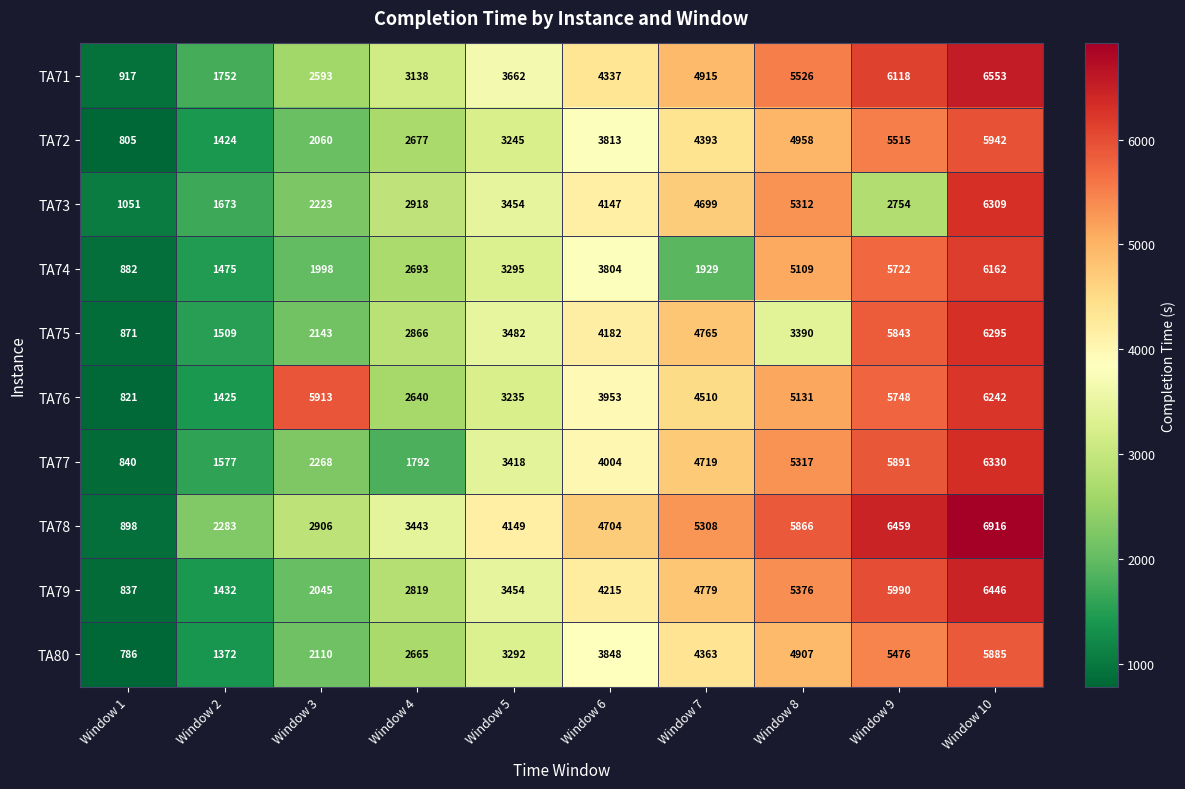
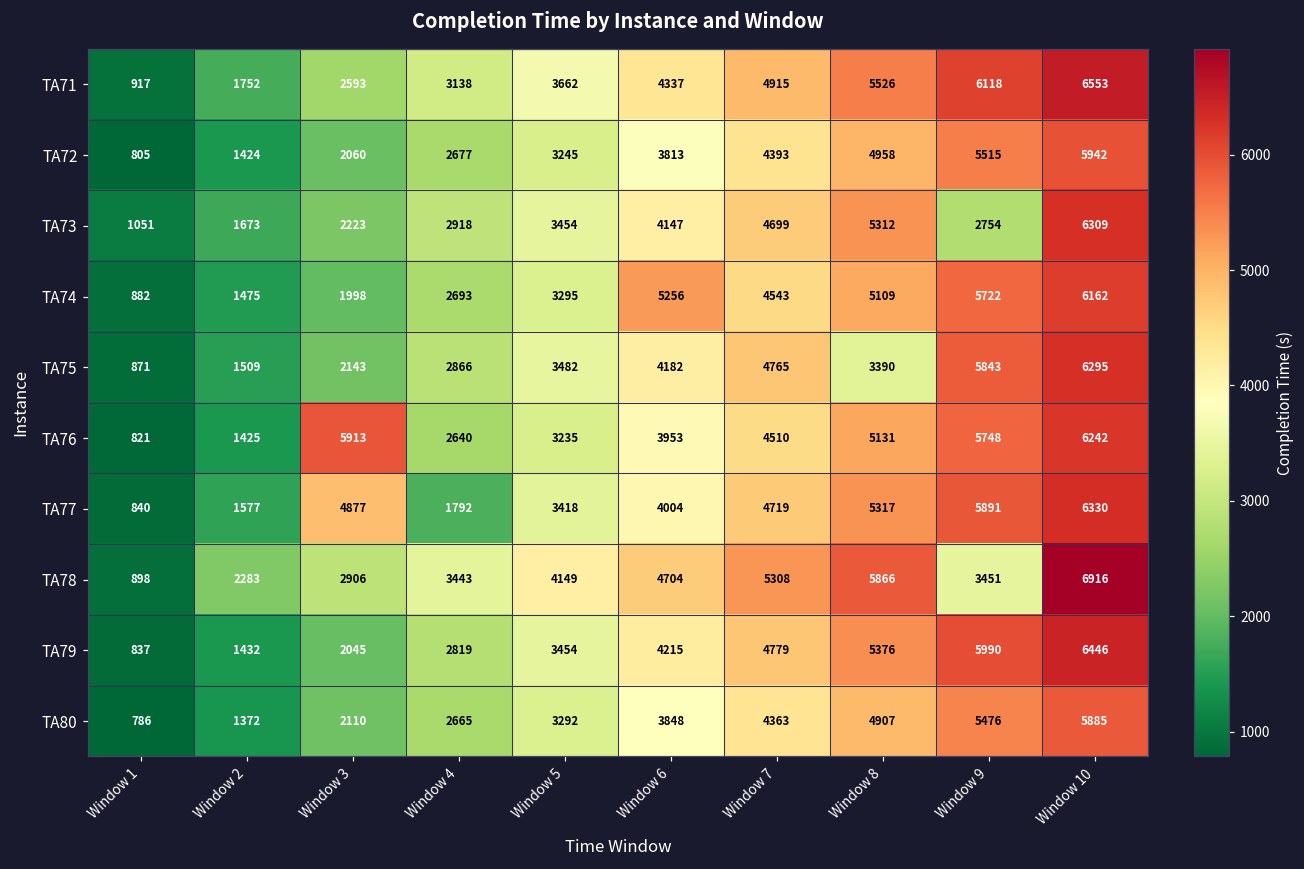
TA74, Window 6: 3804 -> 5256
TA74, Window 7: 1929 -> 4543
TA77, Window 3: 2268 -> 4877
TA78, Window 9: 6459 -> 3451
